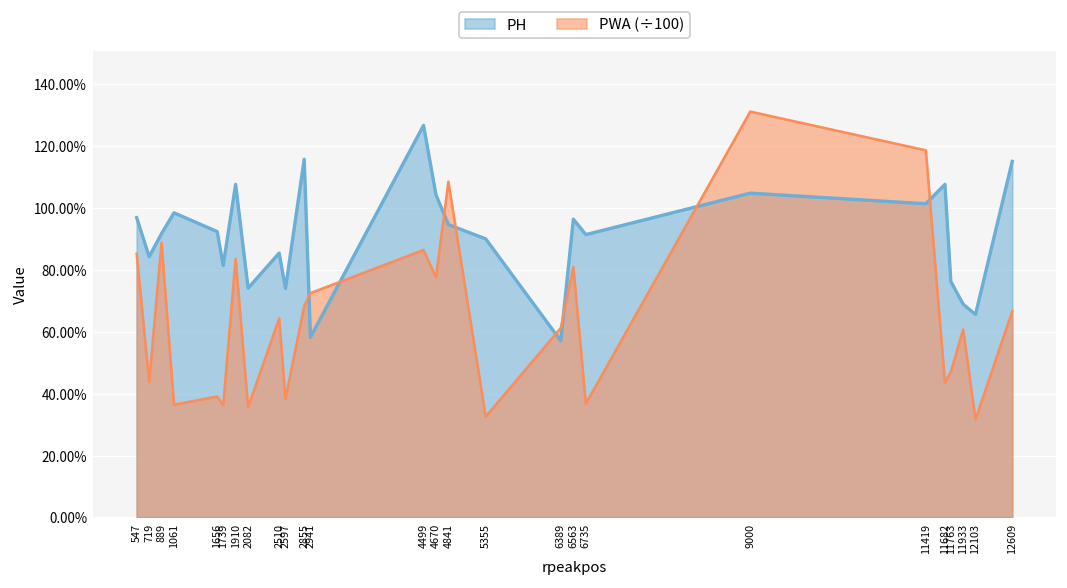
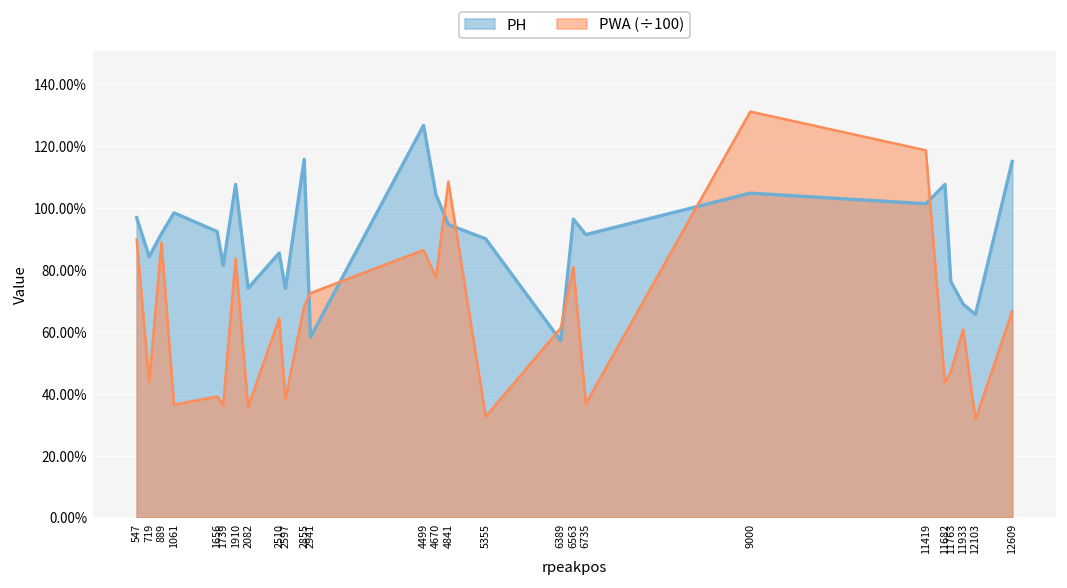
PWA (÷100), 547: 85% -> 90%
